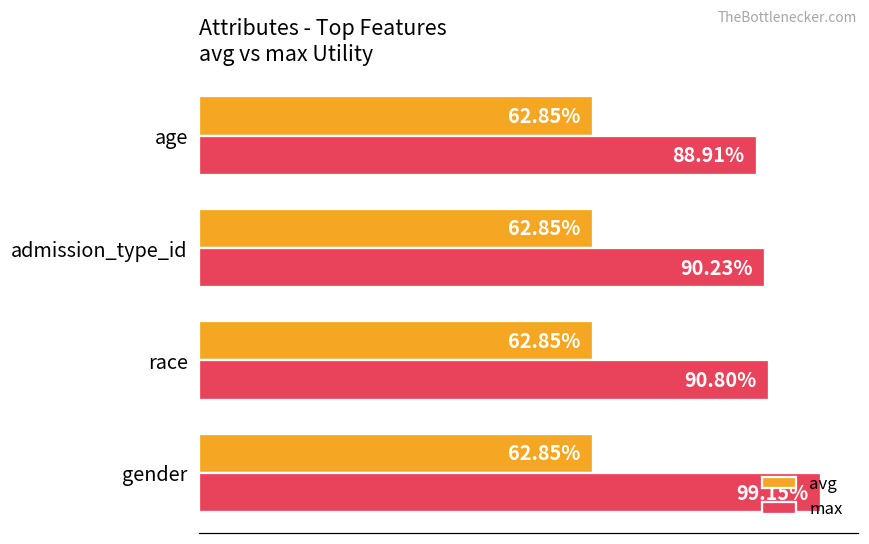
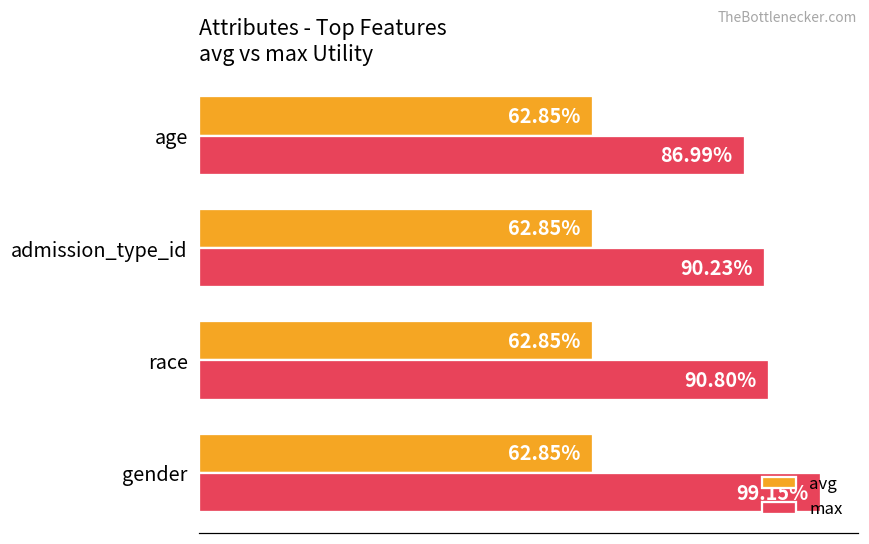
max, age: 88.91% -> 86.99%
